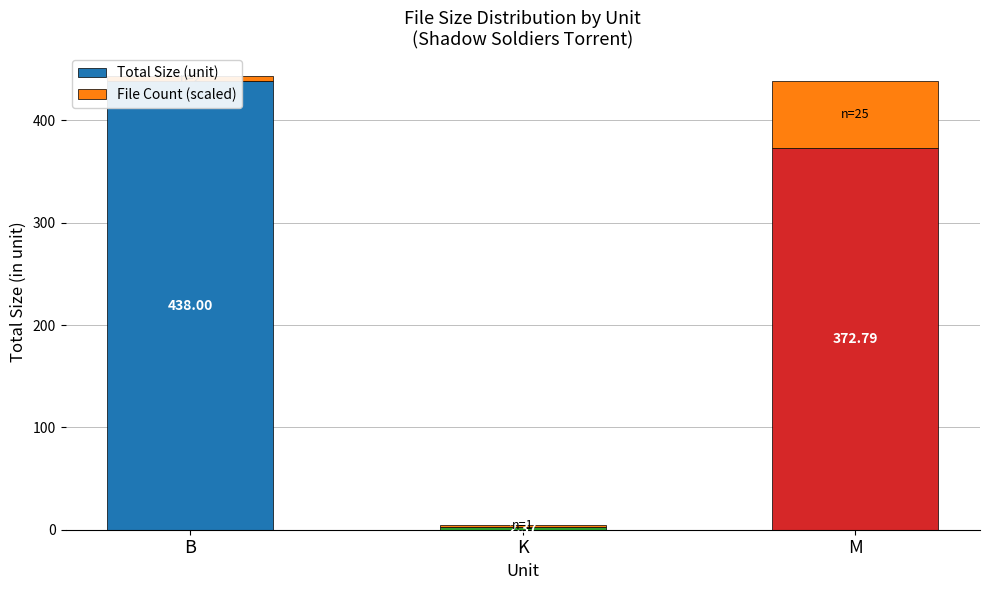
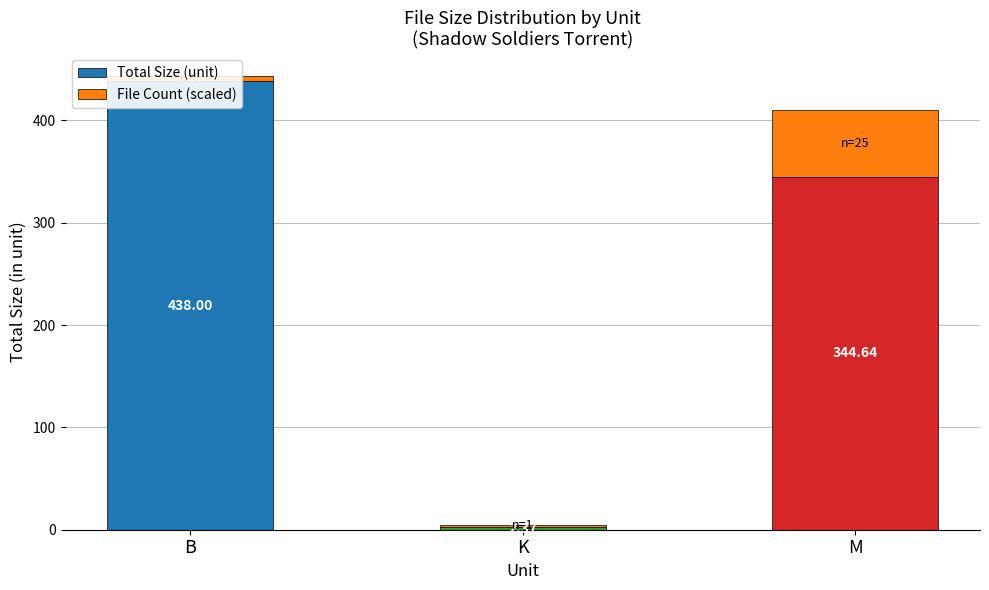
Total Size (unit), M: 372.79 -> 344.64
